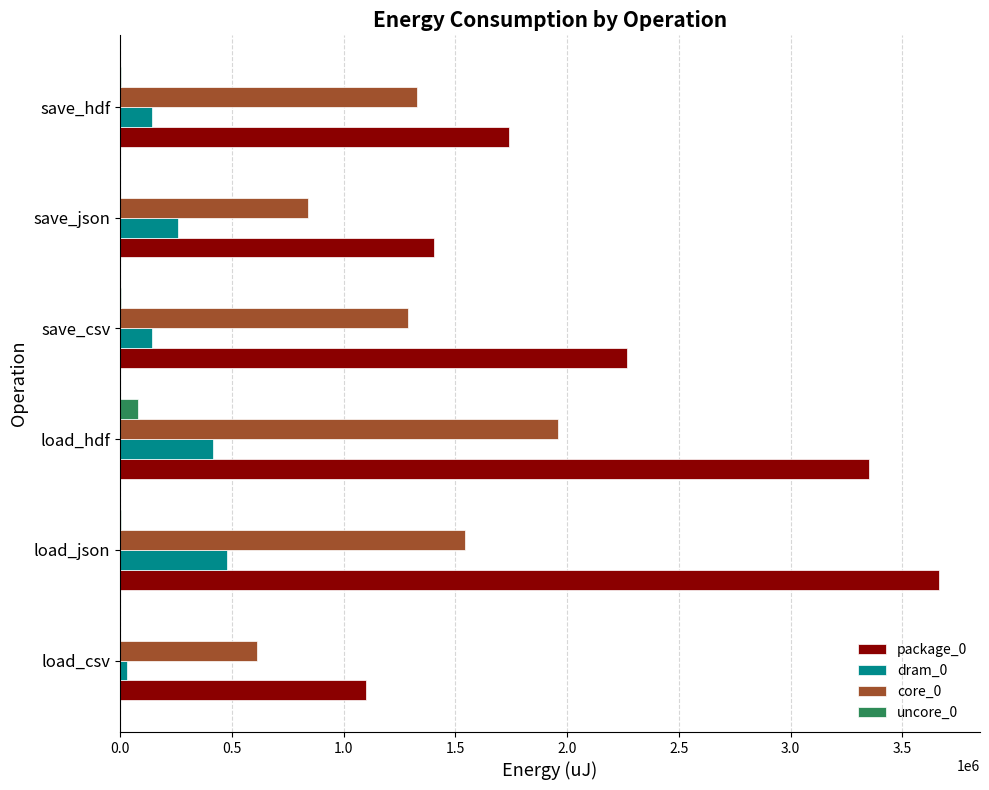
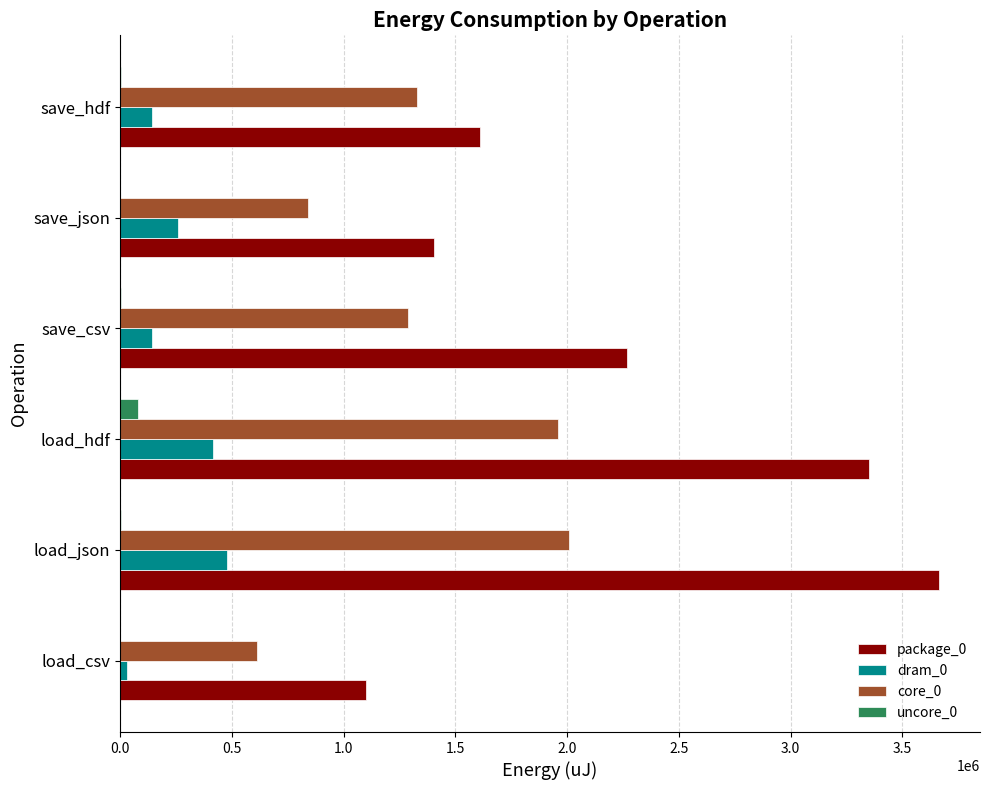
package_0, save_hdf: 1740000 -> 1610000
core_0, load_json: 1540000 -> 2010000
